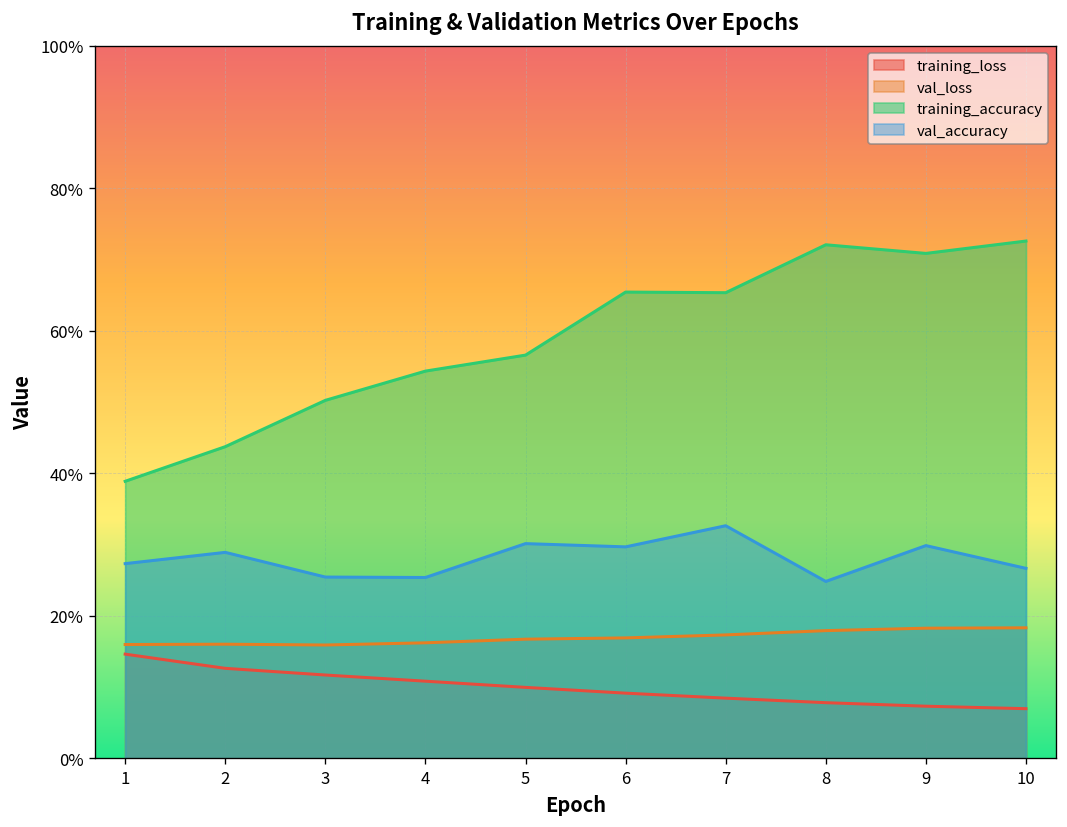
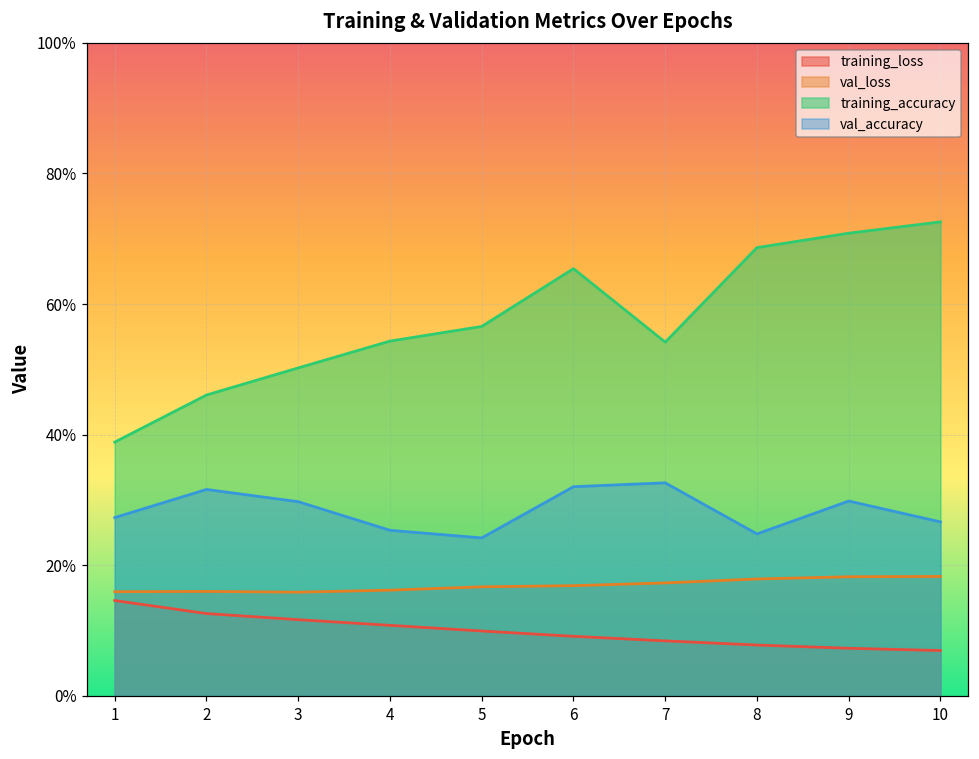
training_accuracy, 2: 44% -> 46%
val_accuracy, 2: 29% -> 32%
val_accuracy, 3: 25% -> 30%
val_accuracy, 5: 30% -> 24%
val_accuracy, 6: 30% -> 32%
training_accuracy, 7: 65% -> 54%
training_accuracy, 8: 72% -> 69%
